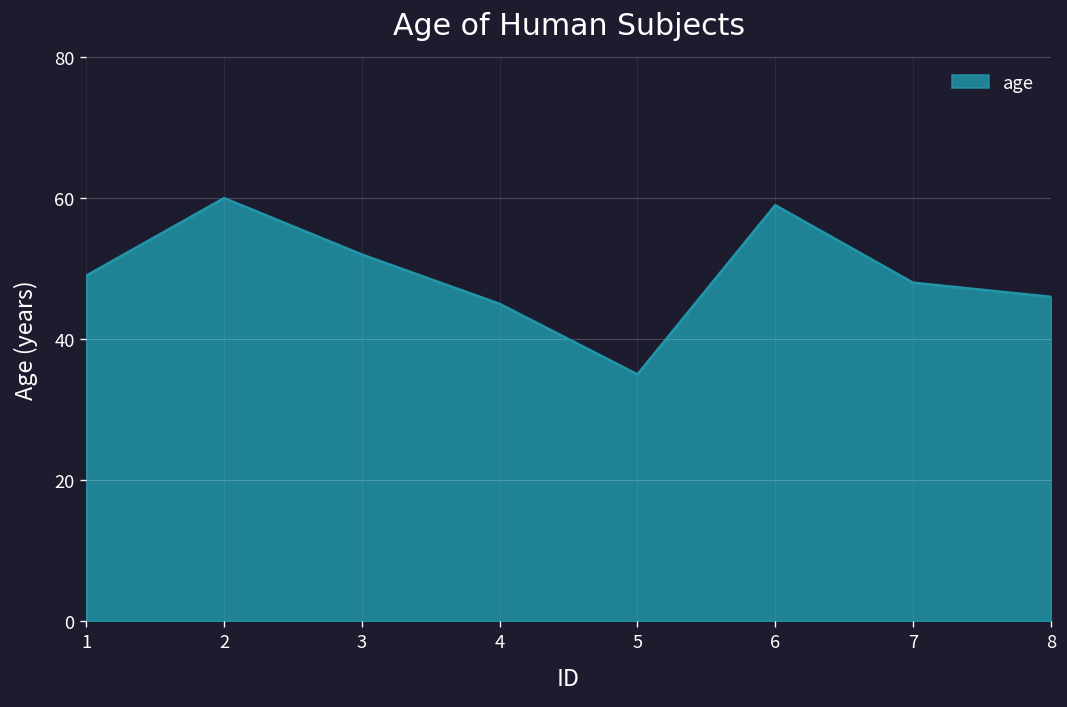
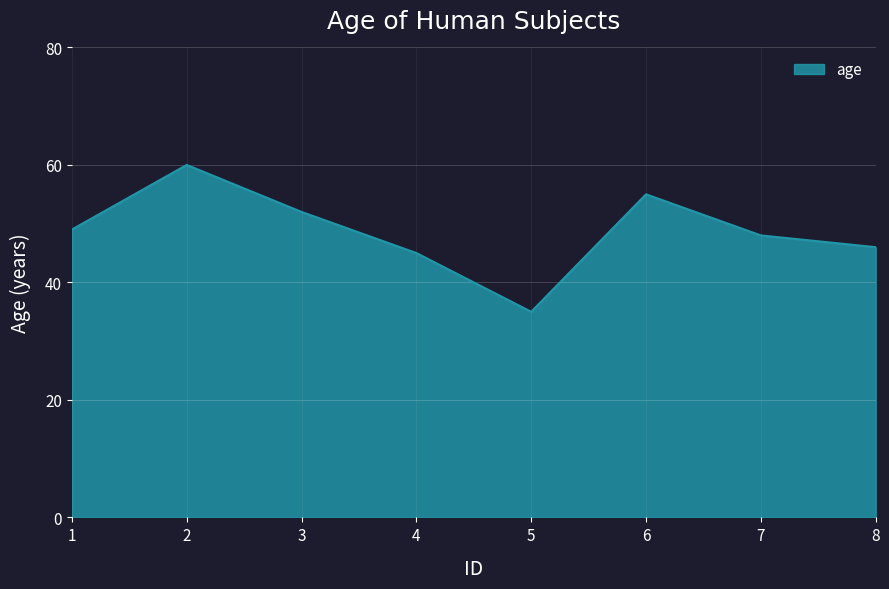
6: 59 -> 55
